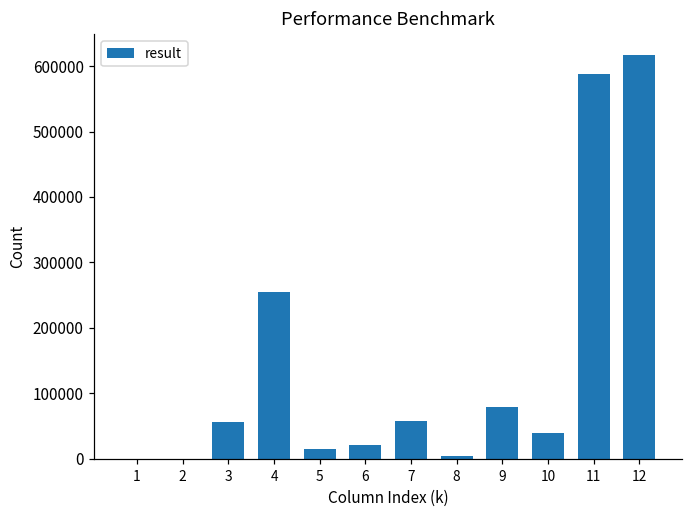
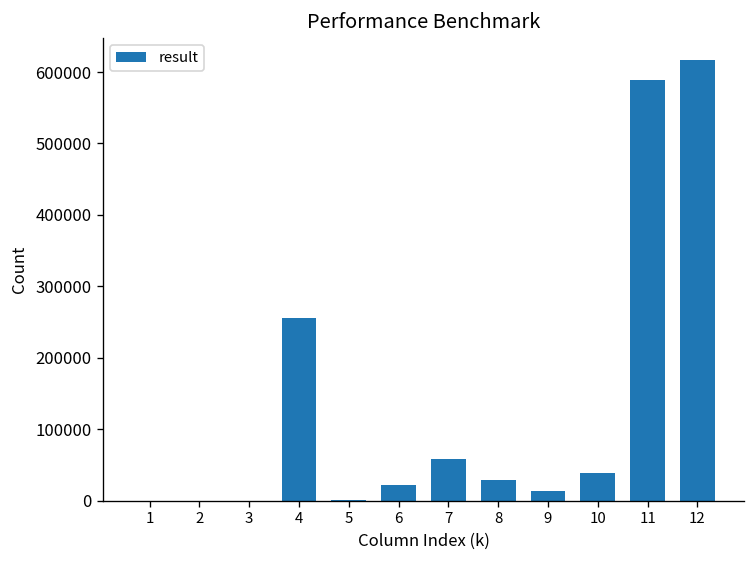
3: 60000 -> 0
5: 20000 -> 0
8: 0 -> 30000
9: 80000 -> 10000
